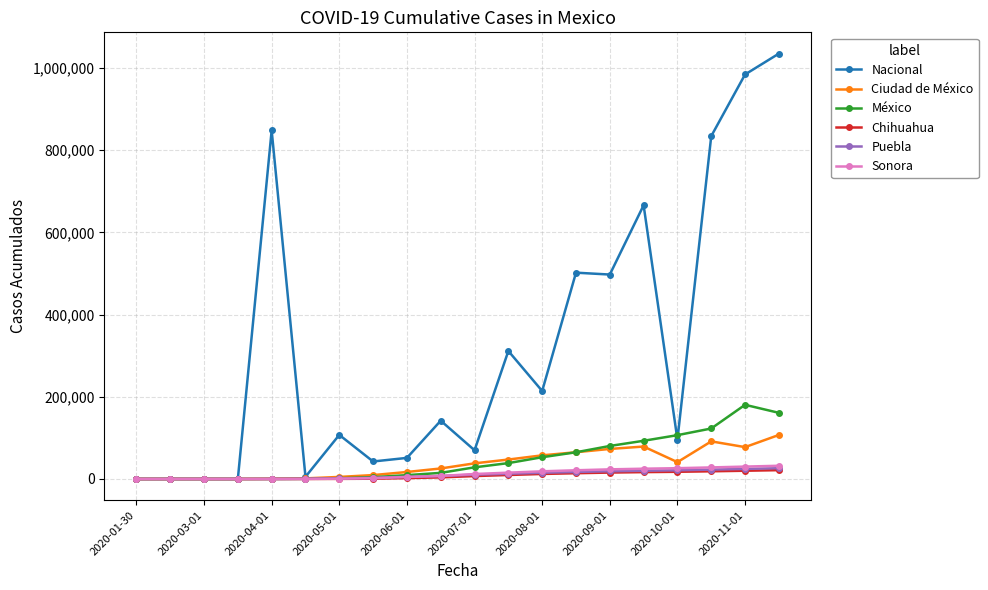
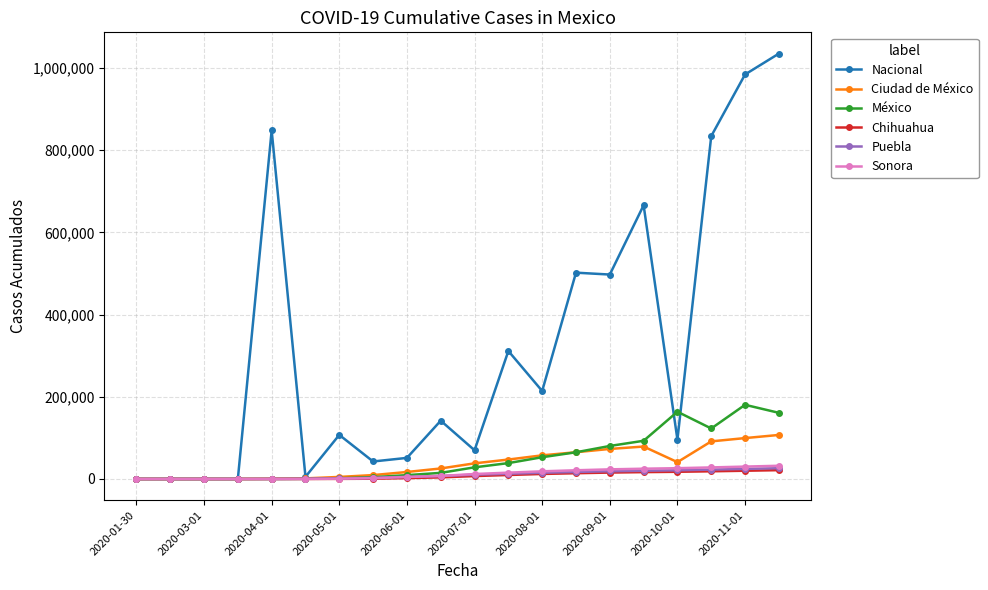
México, 2020-10-01: 110,000 -> 160,000
Ciudad de México, 2020-11-01: 80,000 -> 100,000
